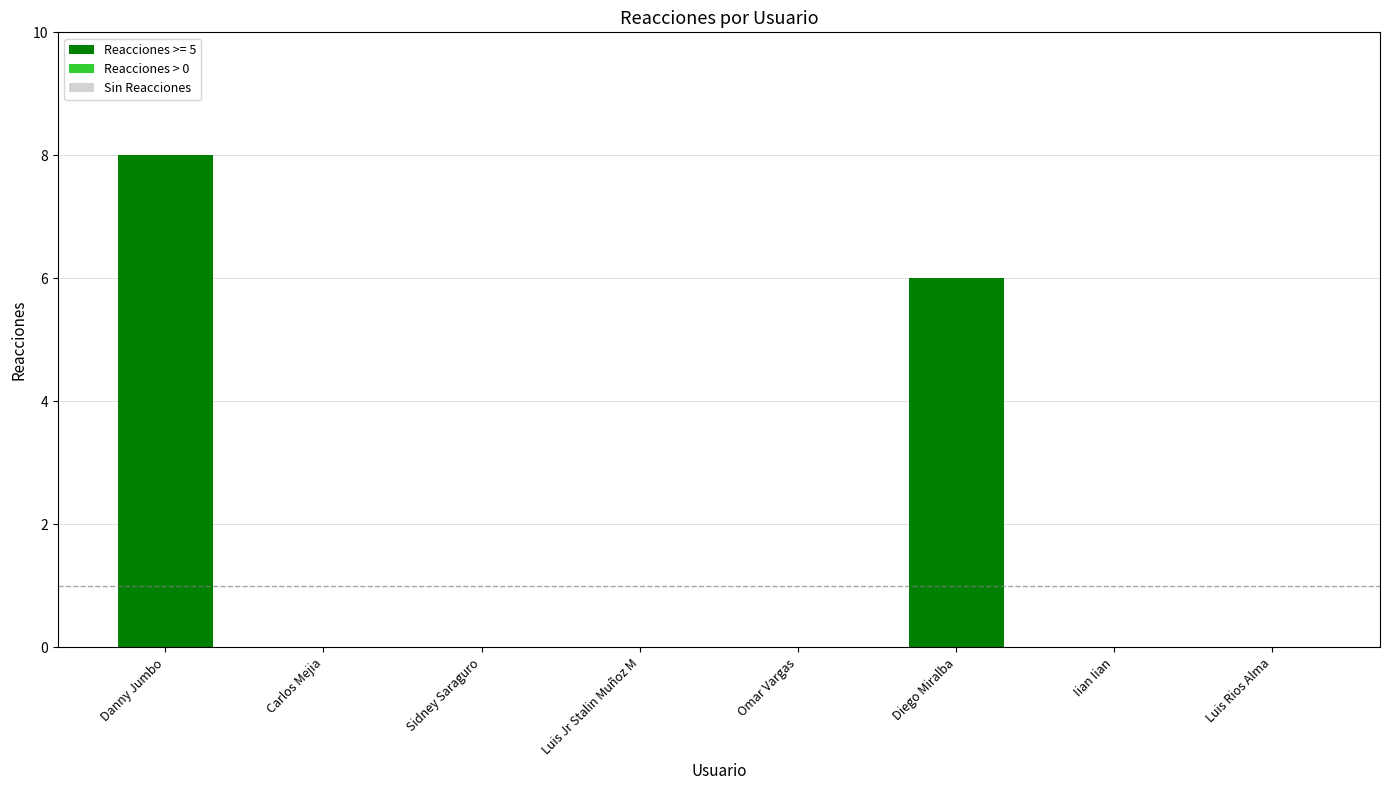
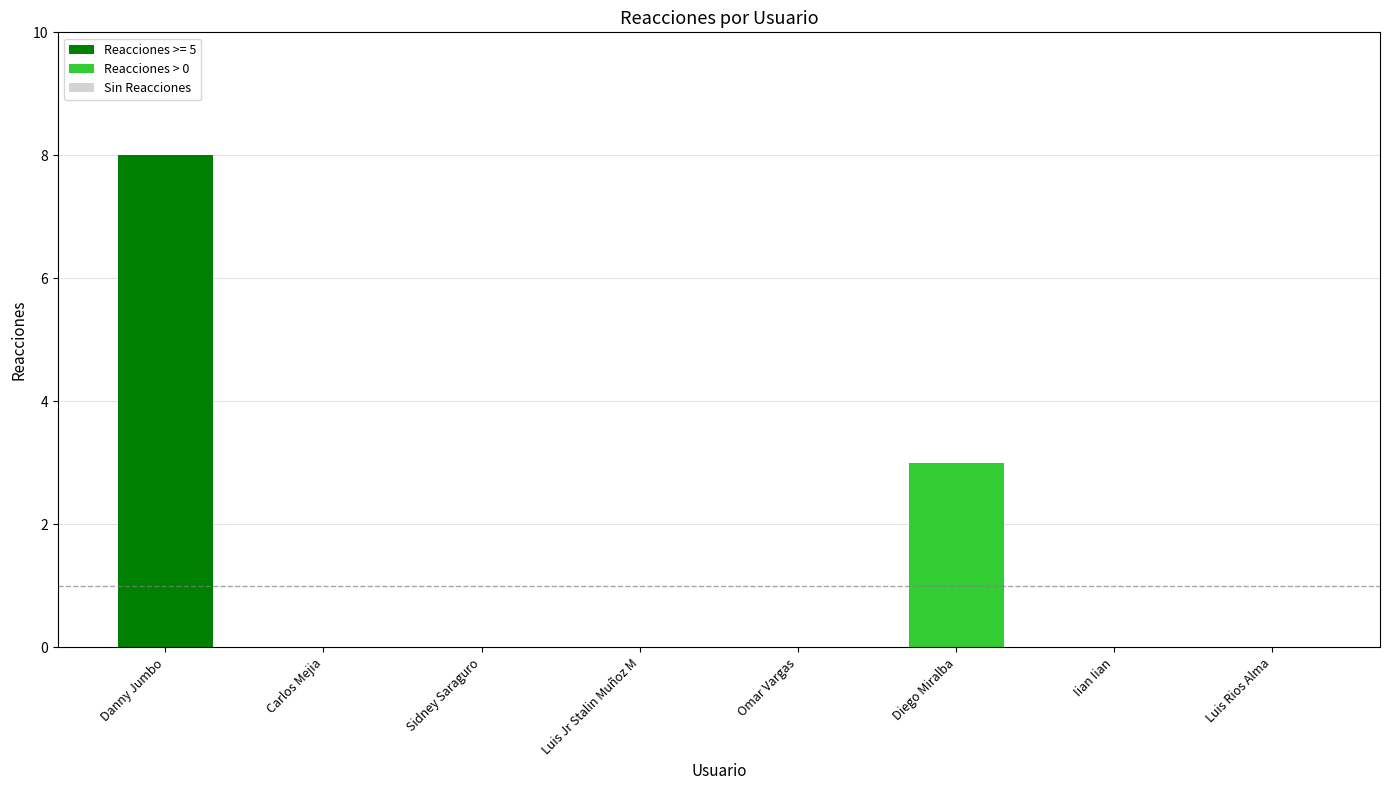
Diego Miralba: 6 -> 3
